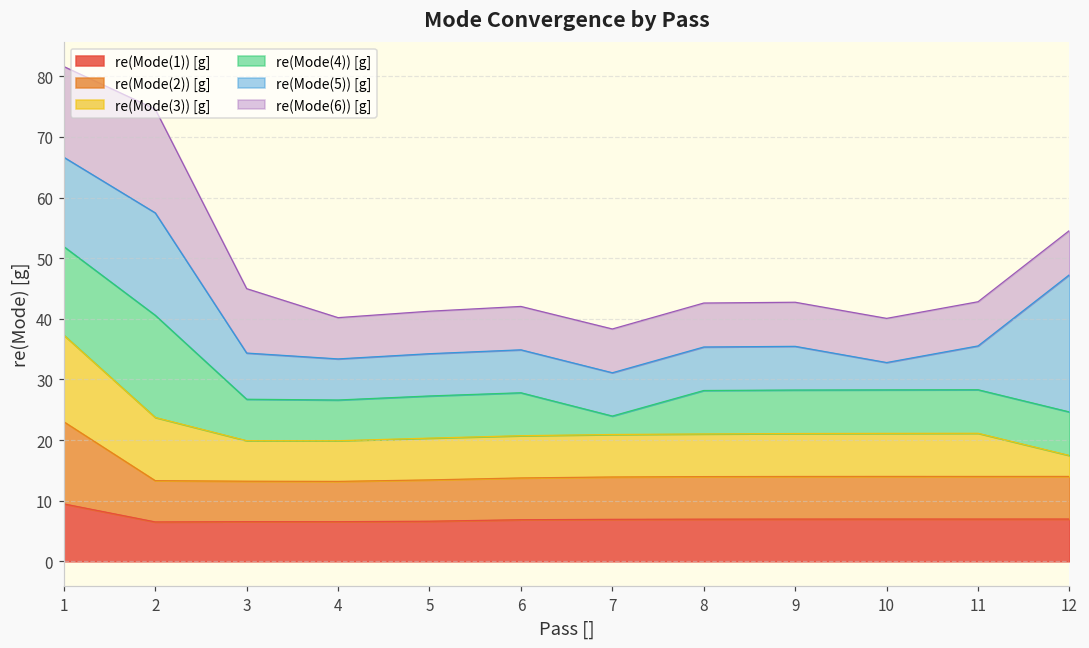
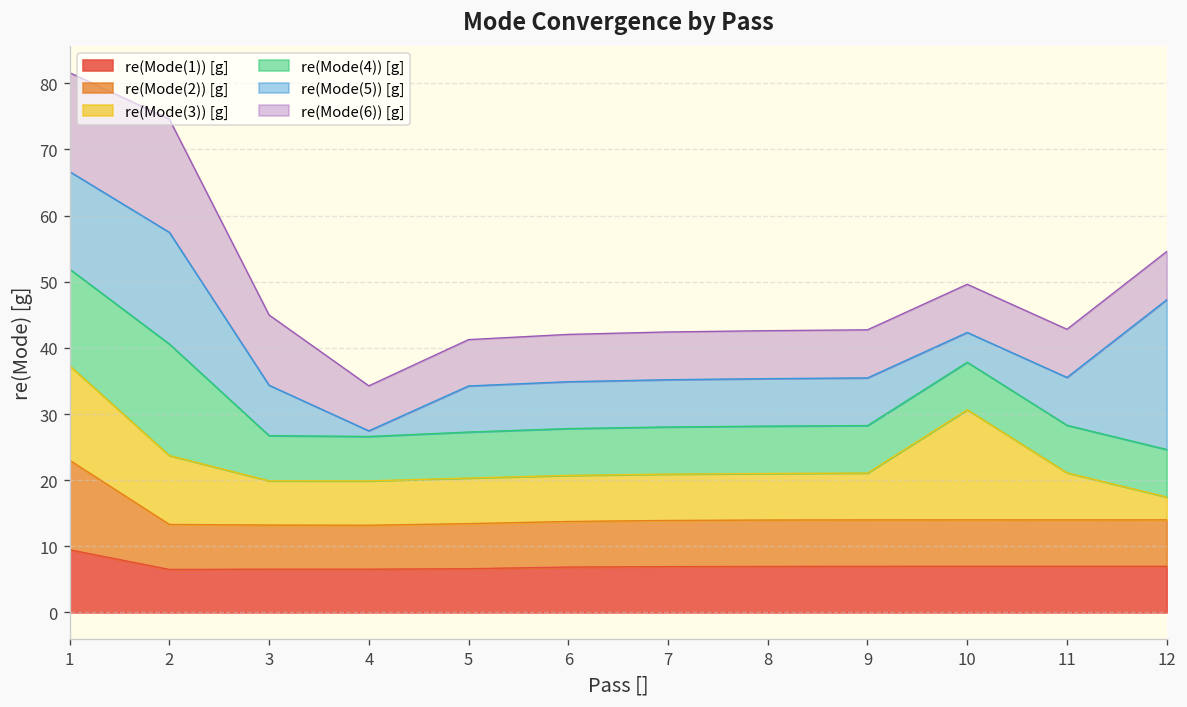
re(Mode(5)) [g], 4: 7 -> 1
re(Mode(4)) [g], 7: 3 -> 7
re(Mode(3)) [g], 10: 7 -> 17
